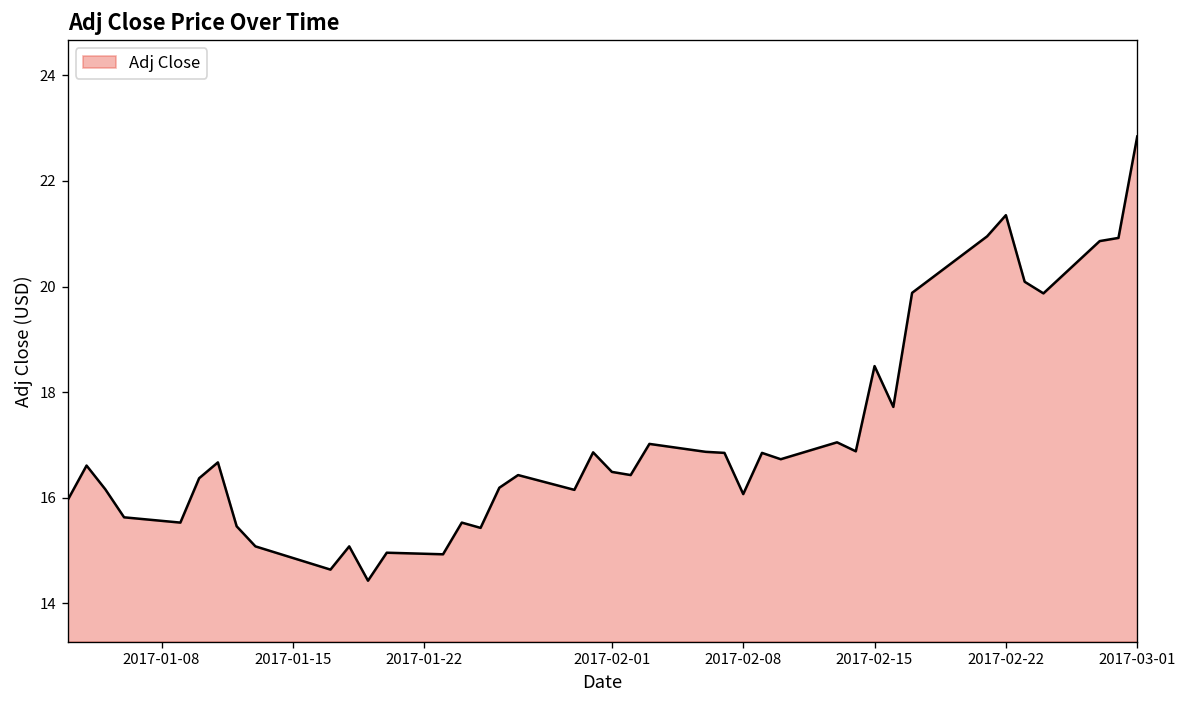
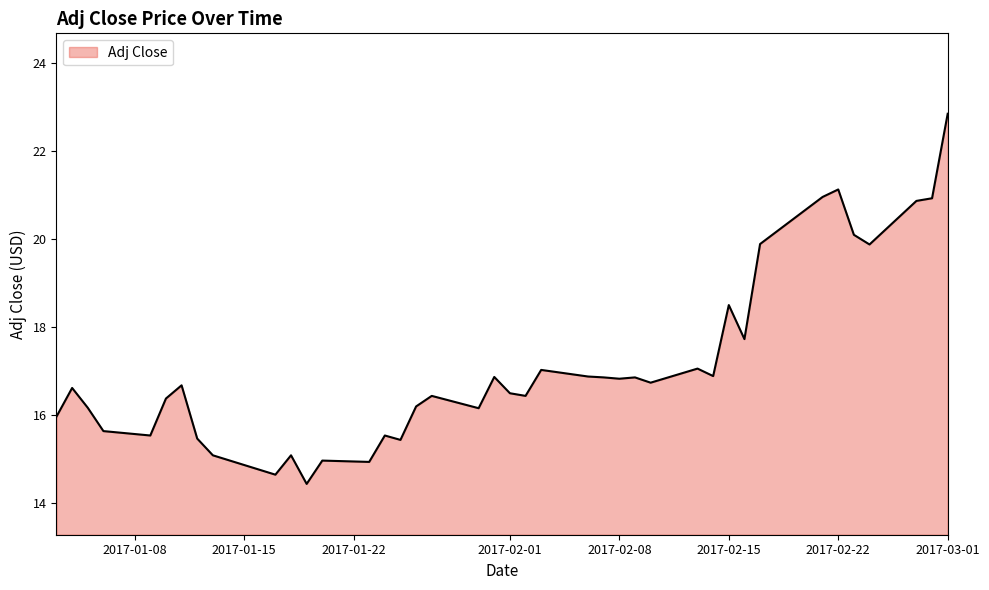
2017-02-08: 16.1 -> 16.8
2017-02-22: 21.4 -> 21.1
